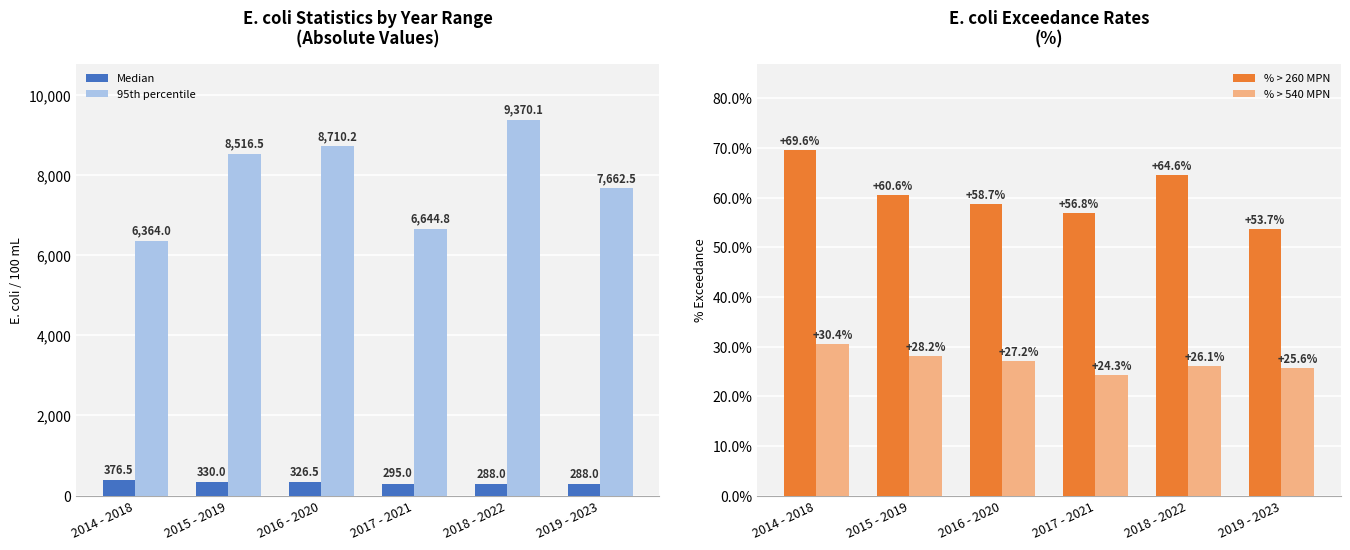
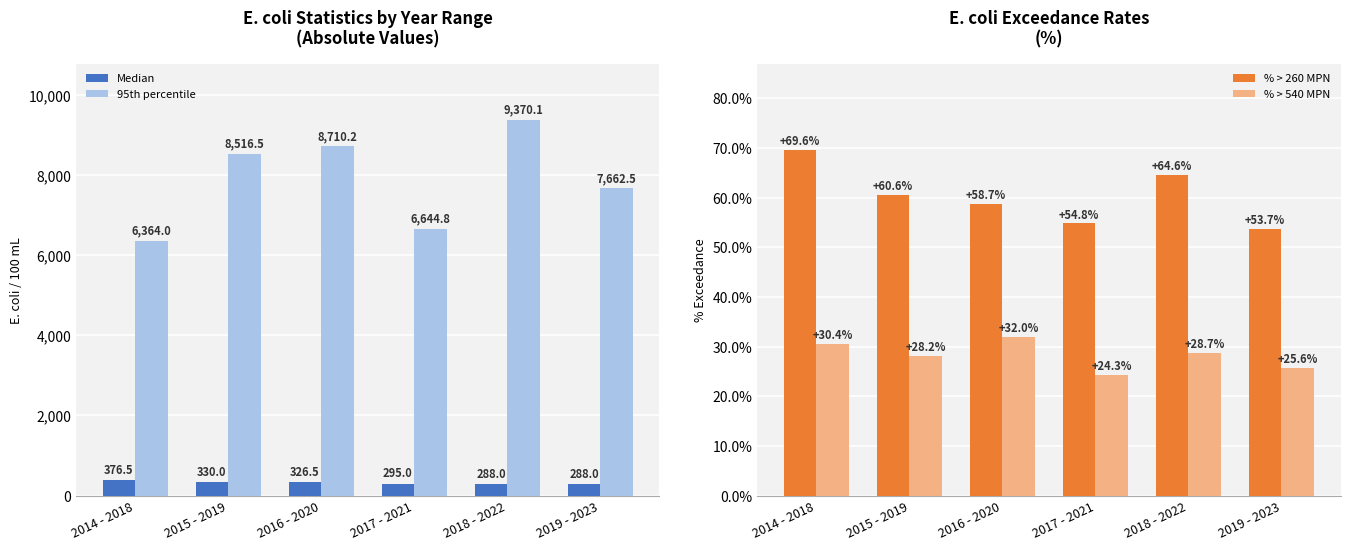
E. coli Exceedance Rates (%), % > 540 MPN, 2016 - 2020: +27.2% -> +32.0%
E. coli Exceedance Rates (%), % > 260 MPN, 2017 - 2021: +56.8% -> +54.8%
E. coli Exceedance Rates (%), % > 540 MPN, 2018 - 2022: +26.1% -> +28.7%
